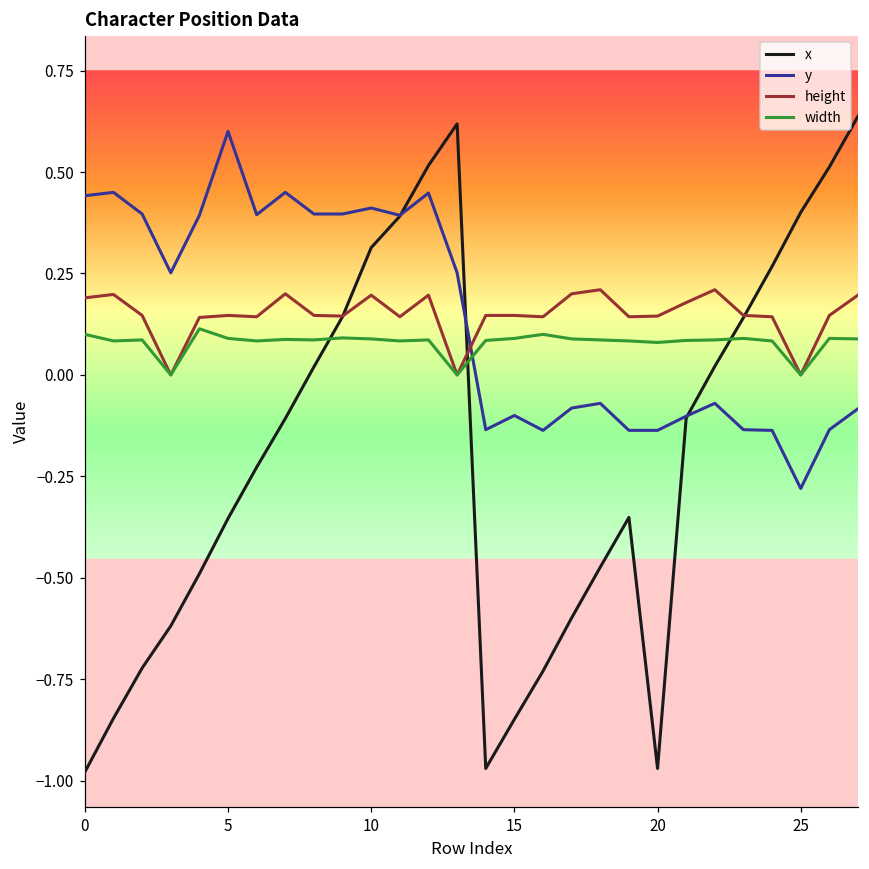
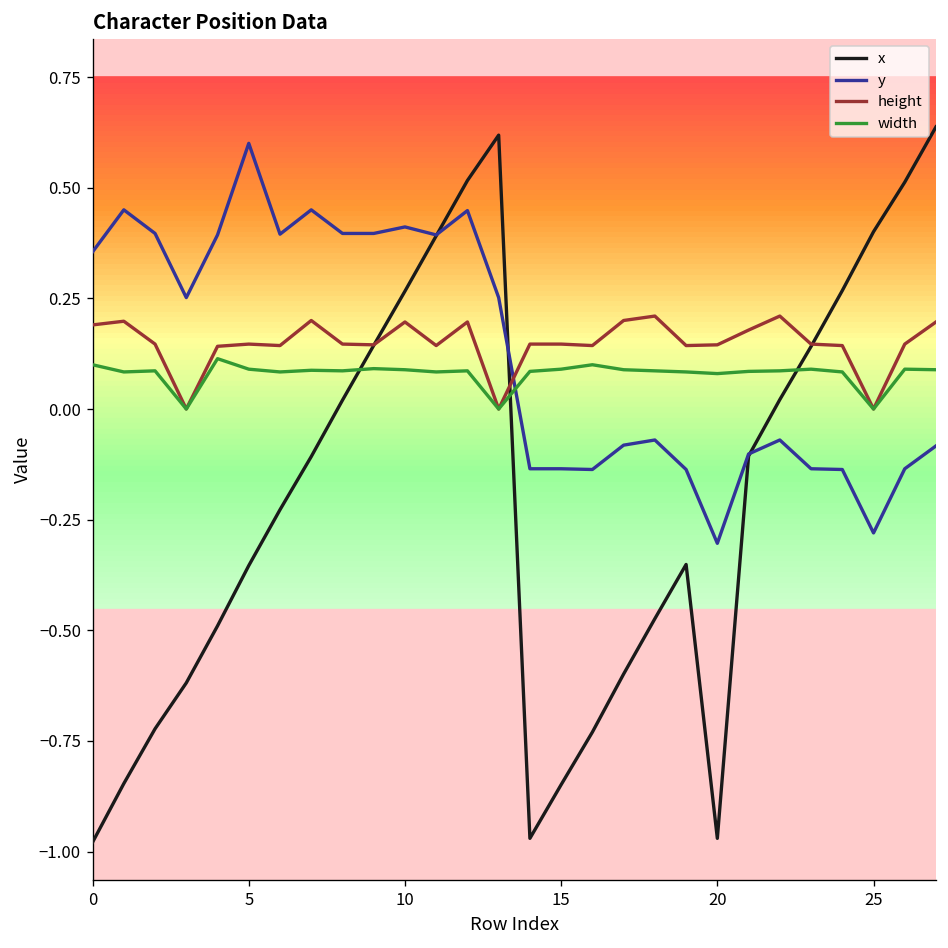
y, 0: 0.44 -> 0.36
x, 10: 0.31 -> 0.27
y, 15: -0.10 -> -0.14
y, 20: -0.14 -> -0.30
